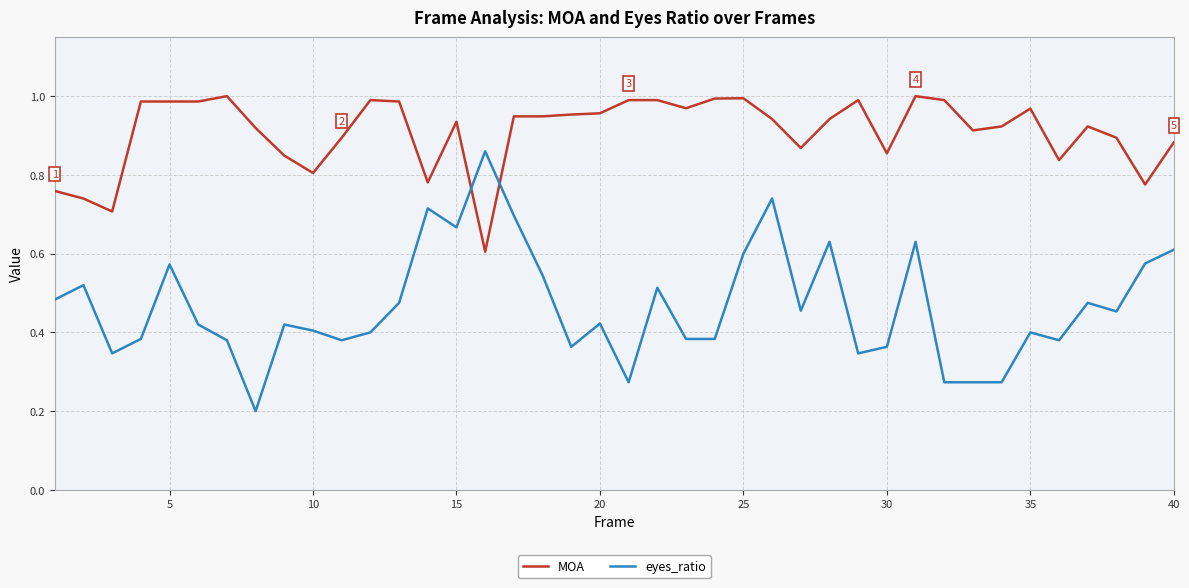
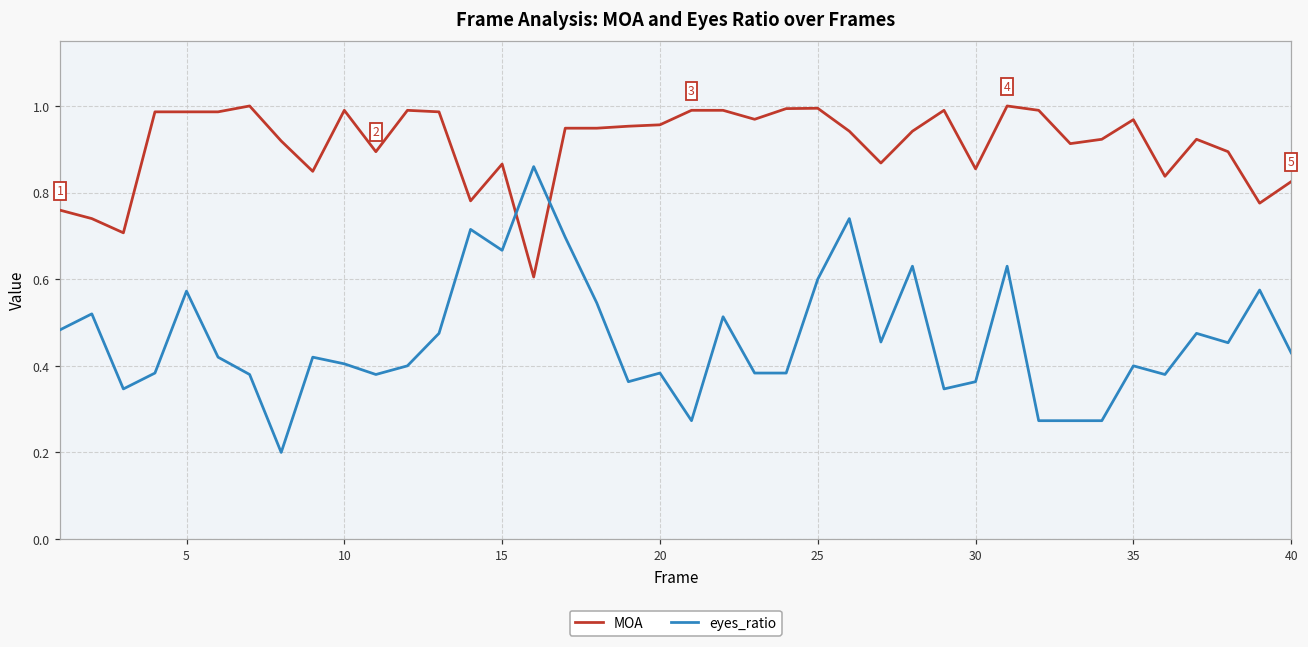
MOA, 10: 0.80 -> 0.99
MOA, 15: 0.93 -> 0.87
eyes_ratio, 20: 0.42 -> 0.38
MOA, 40: 0.88 -> 0.83
eyes_ratio, 40: 0.61 -> 0.43
